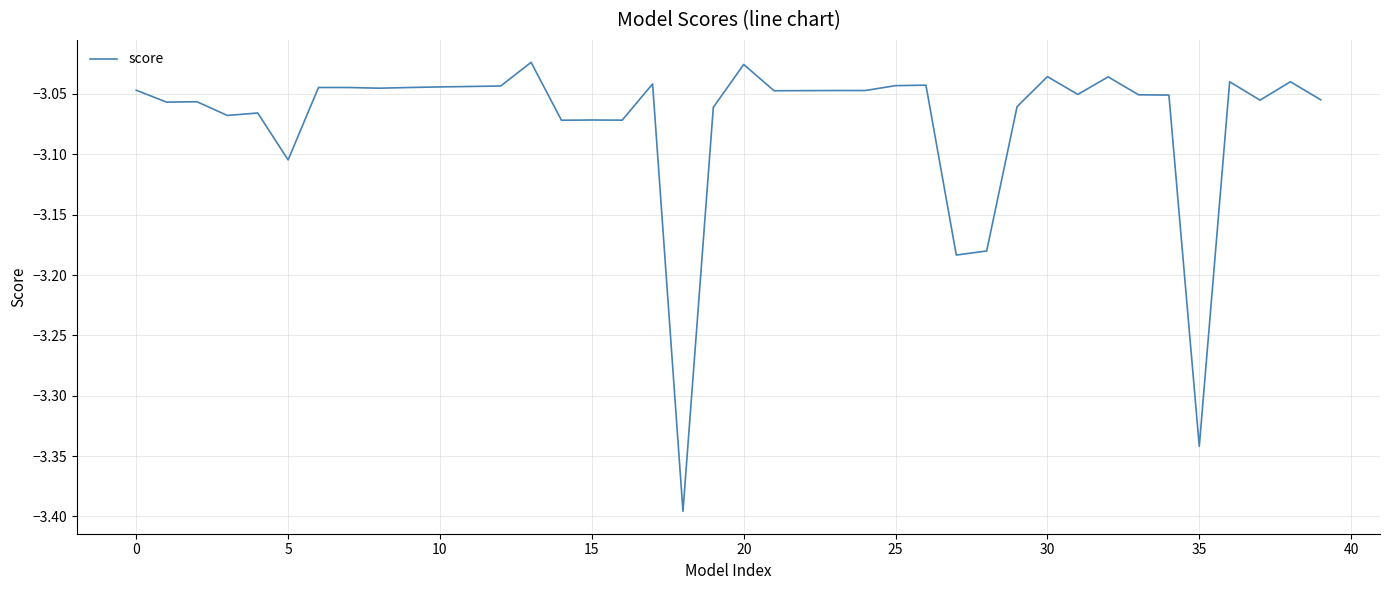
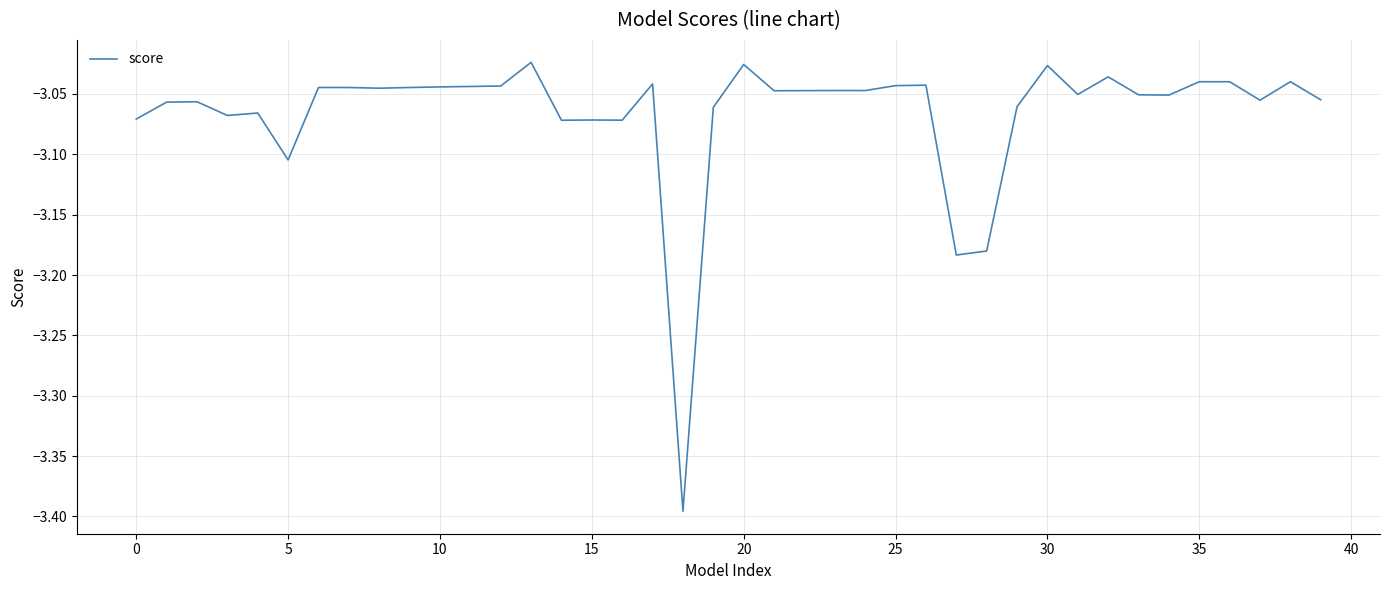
0: -3.047 -> -3.071
30: -3.036 -> -3.027
35: -3.342 -> -3.040
